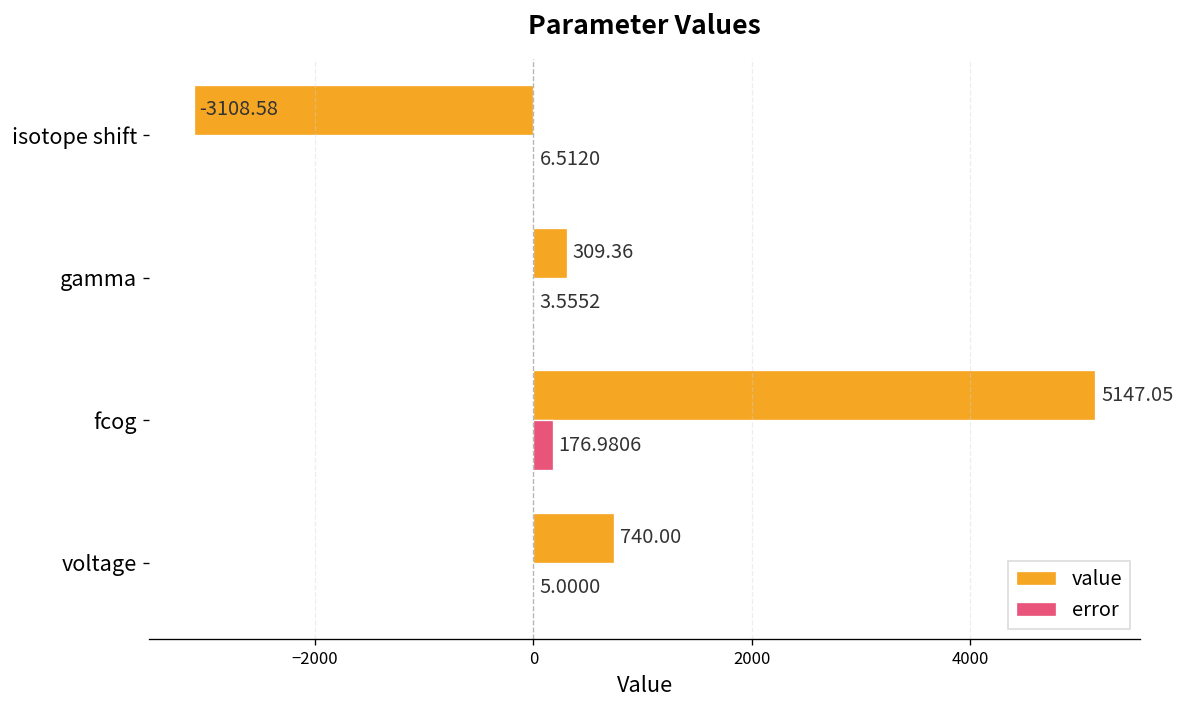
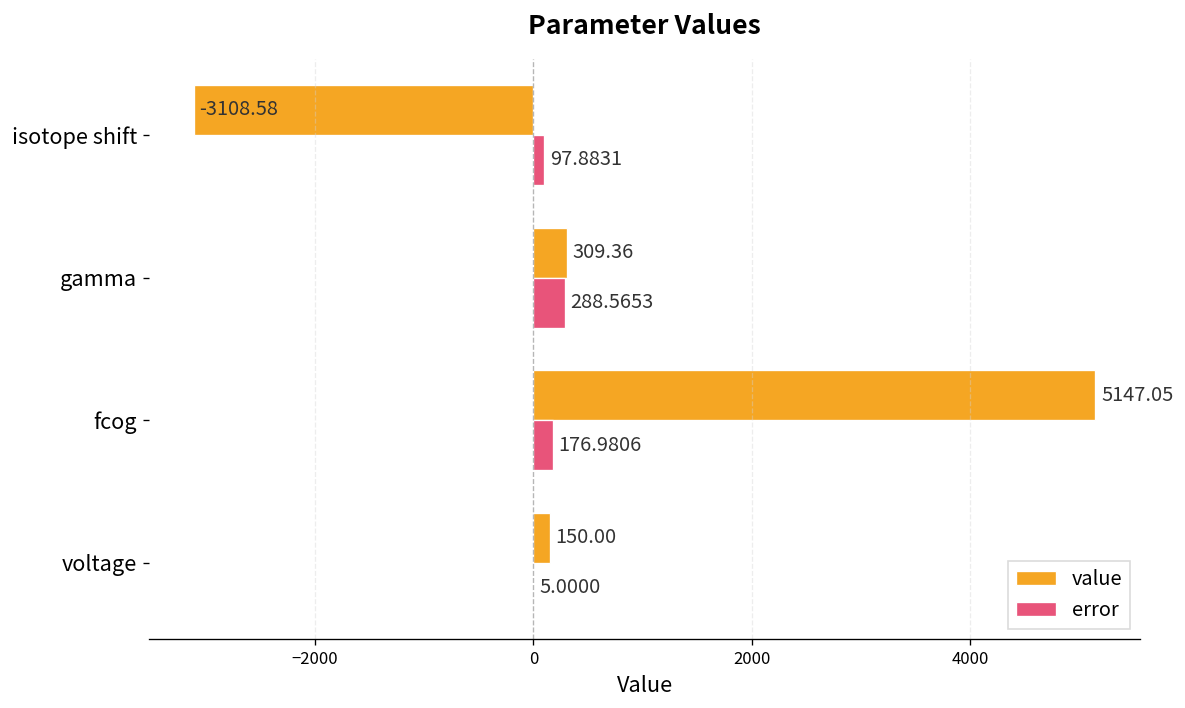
error, isotope shift: 6.5120 -> 97.8831
error, gamma: 3.5552 -> 288.5653
value, voltage: 740.00 -> 150.00
